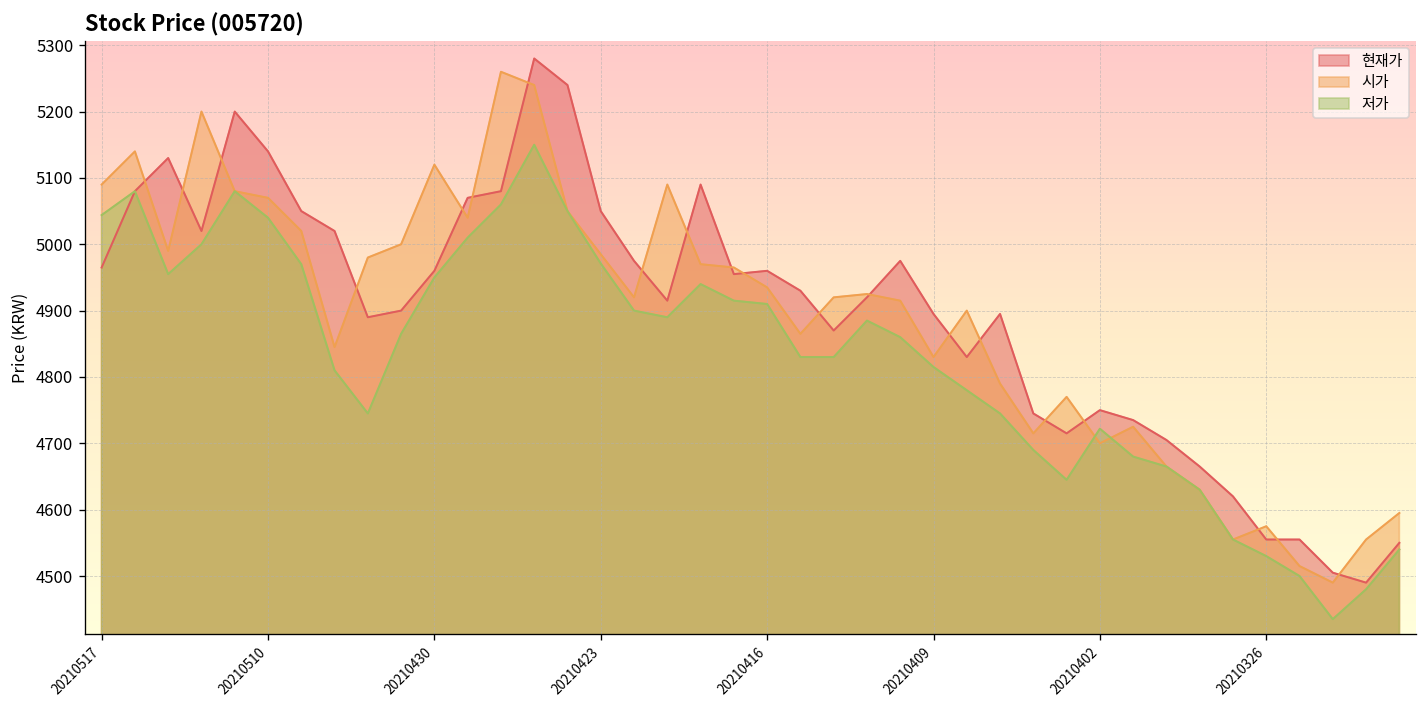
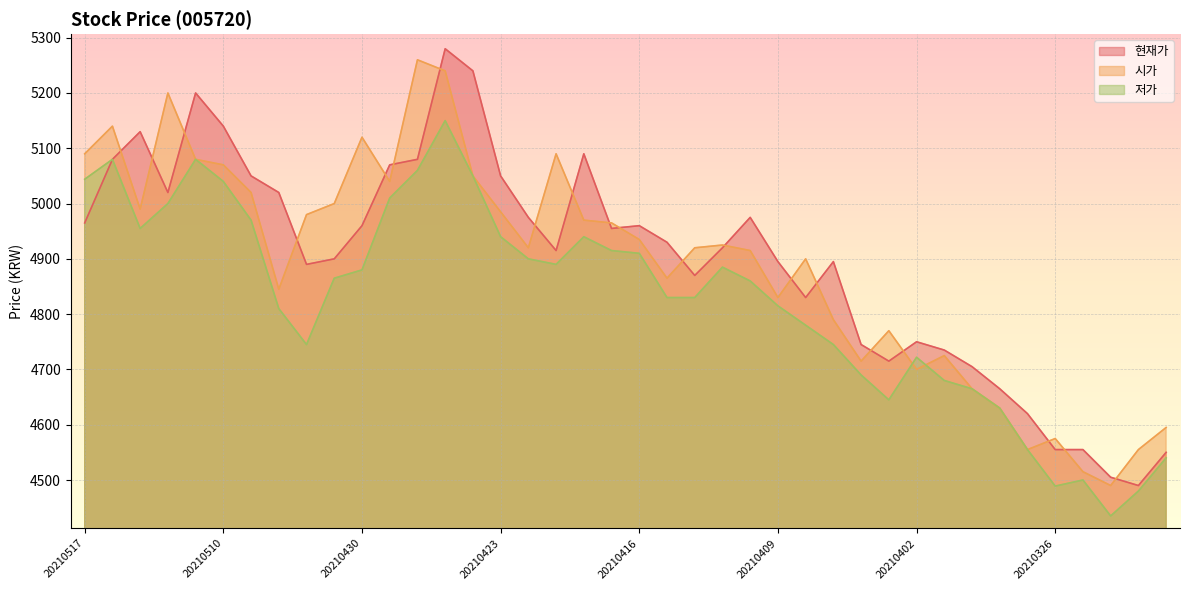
저가, 20210430: 4950 -> 4880
저가, 20210423: 4970 -> 4940
저가, 20210326: 4530 -> 4490
